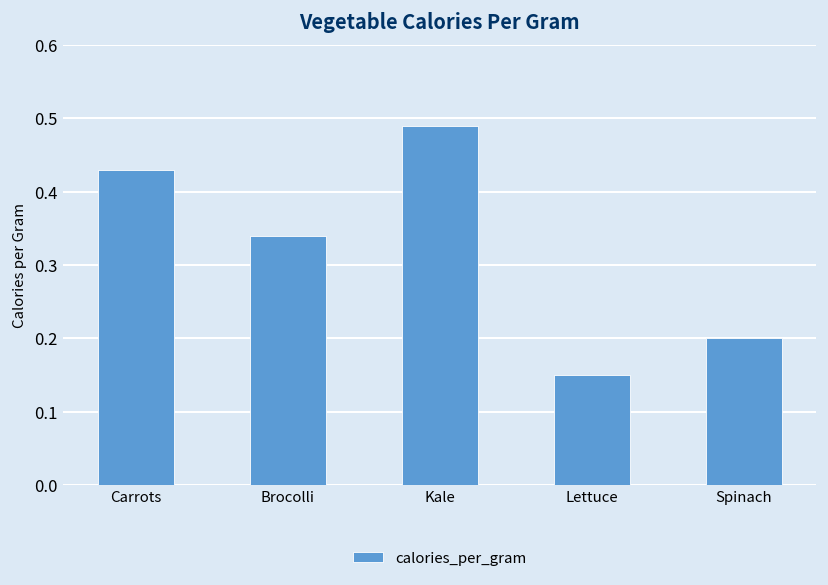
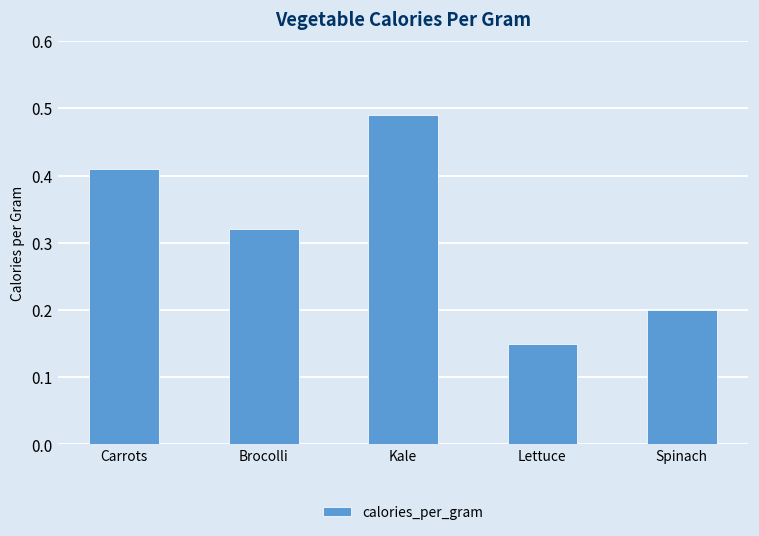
Carrots: 0.43 -> 0.41
Brocolli: 0.34 -> 0.32
